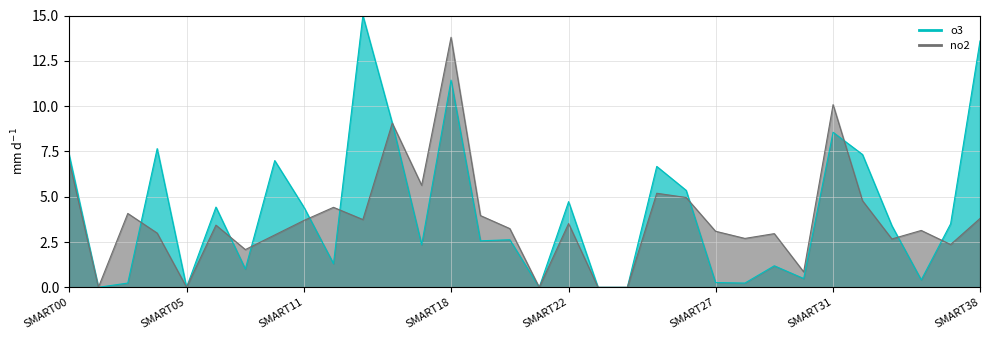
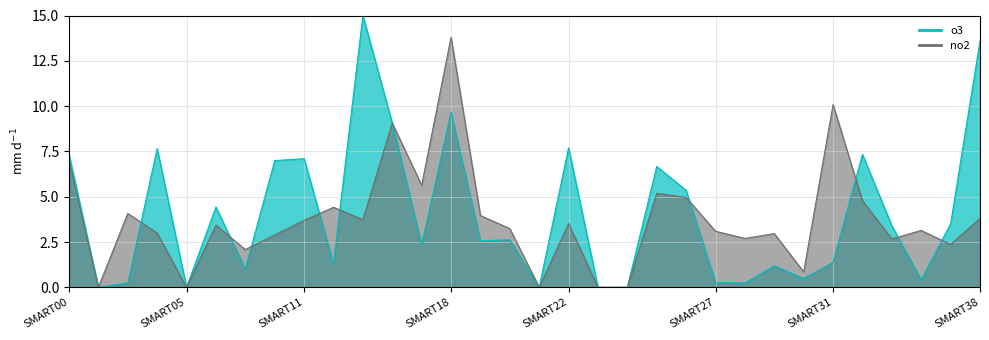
o3, SMART11: 4.4 -> 7.1
o3, SMART18: 11.4 -> 9.7
o3, SMART22: 4.7 -> 7.7
o3, SMART31: 8.6 -> 1.4
